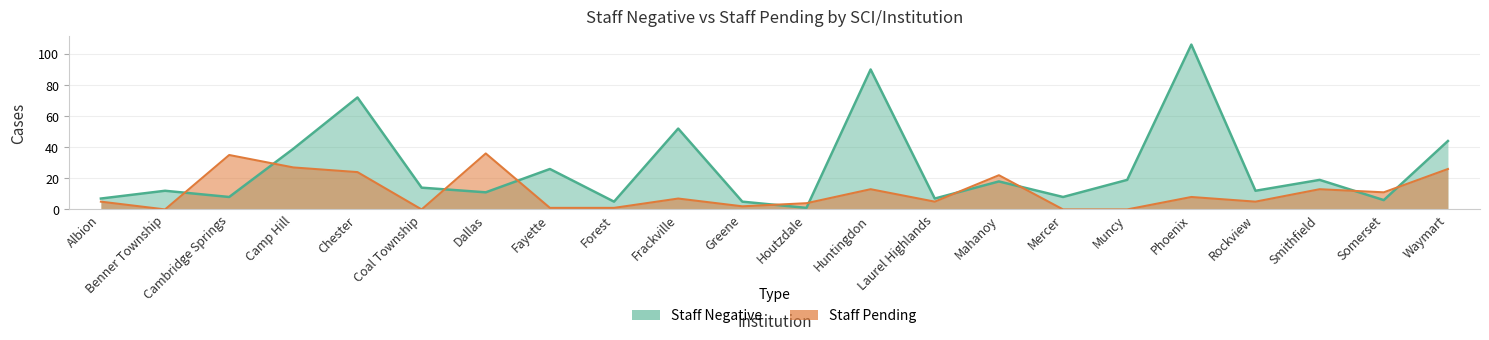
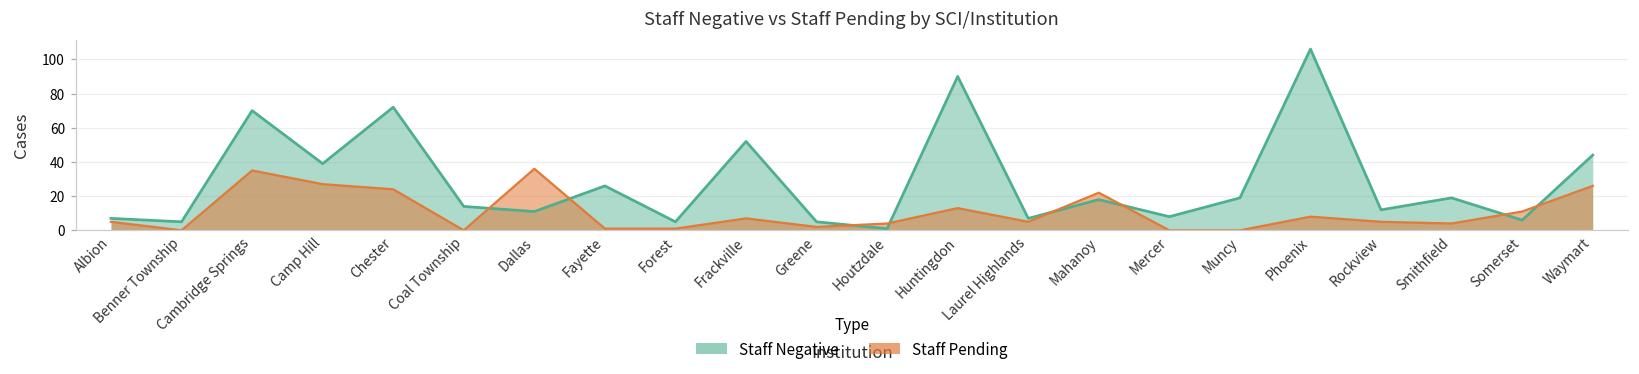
Staff Negative, Benner Township: 12 -> 5
Staff Negative, Cambridge Springs: 8 -> 70
Staff Pending, Smithfield: 13 -> 4
